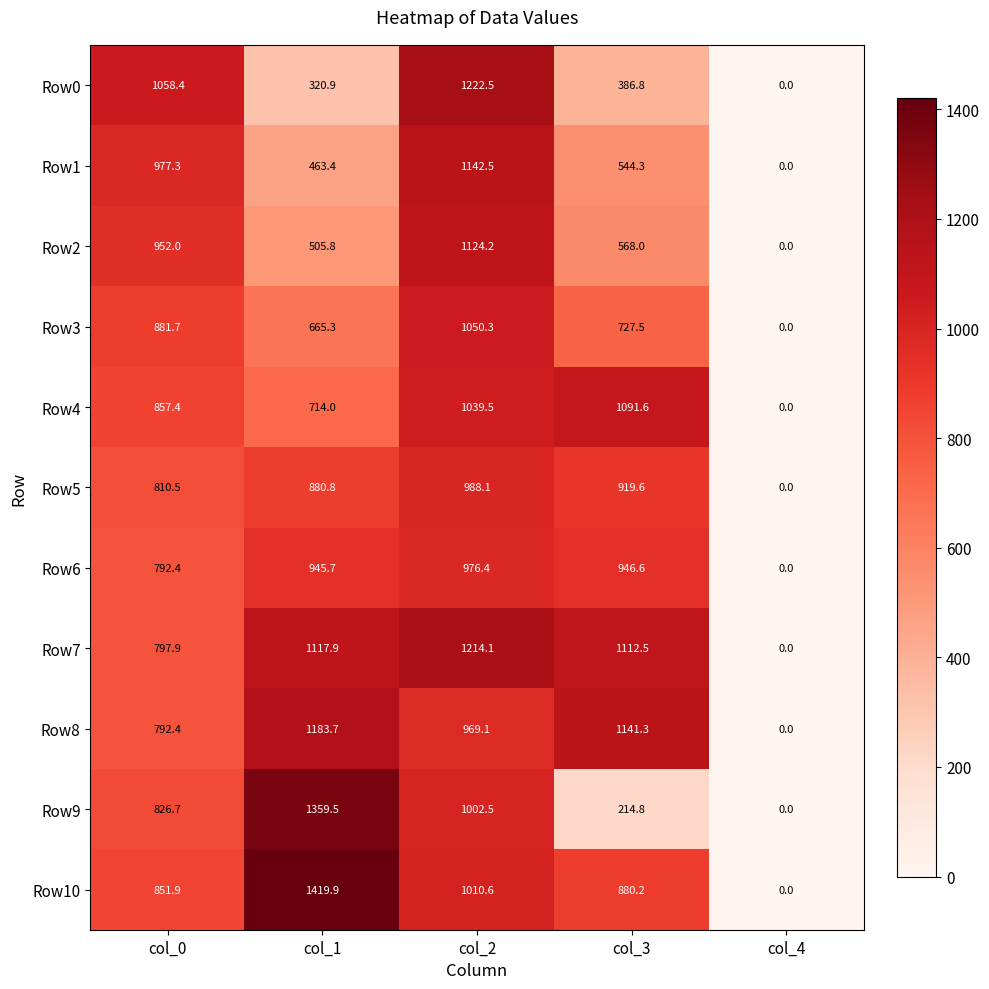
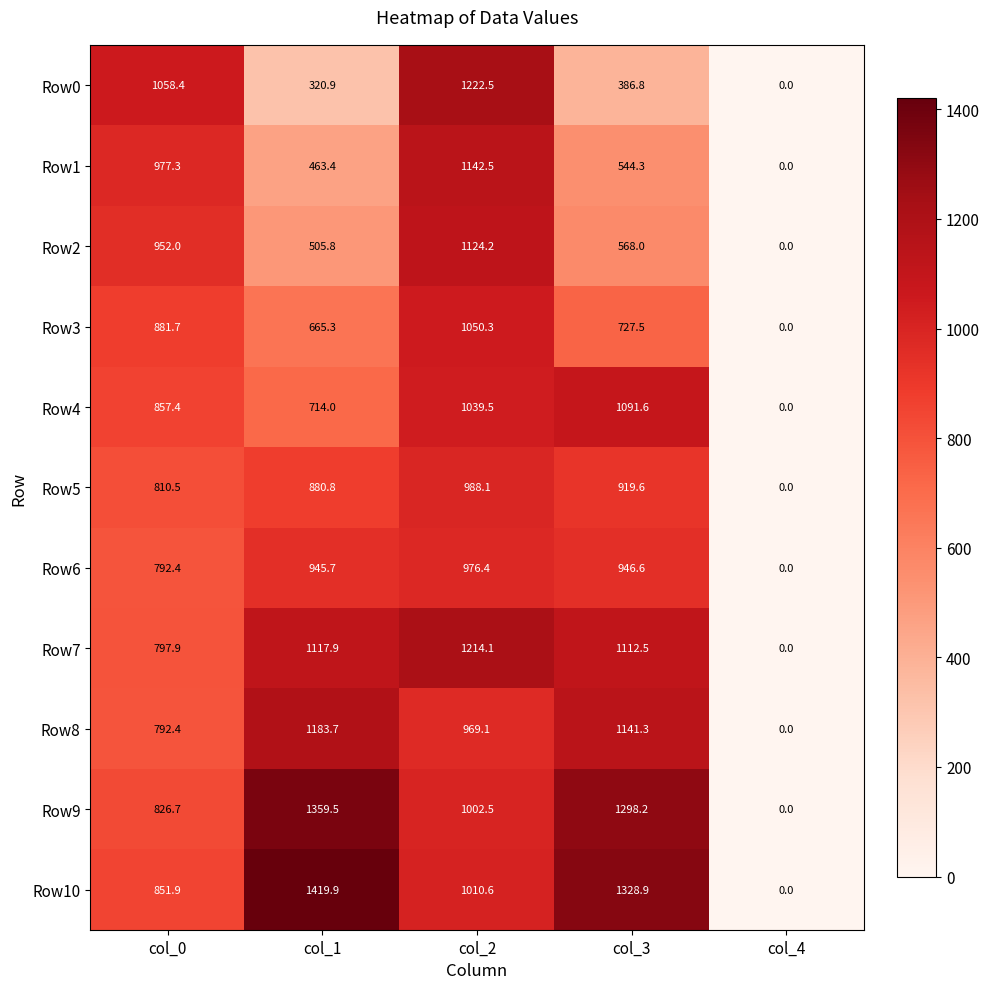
Row9, col_3: 214.8 -> 1298.2
Row10, col_3: 880.2 -> 1328.9
